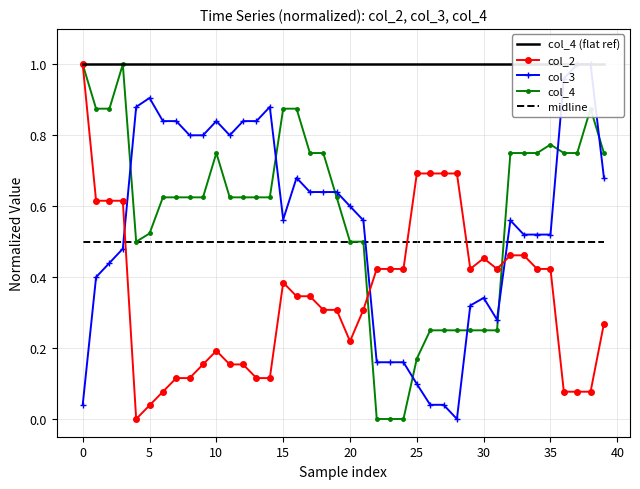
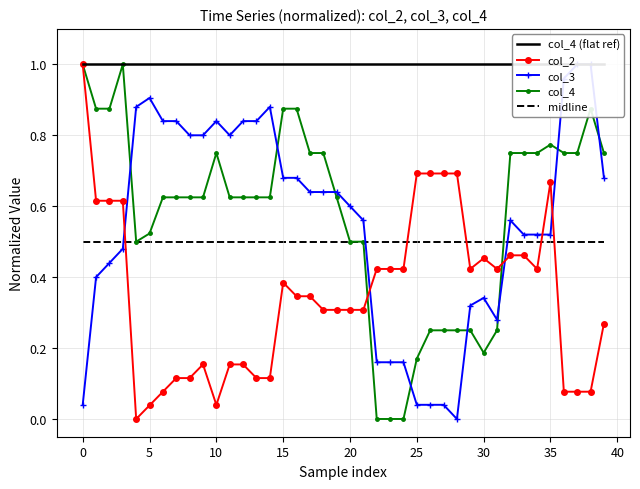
col_2, 10: 0.19 -> 0.04
col_3, 15: 0.56 -> 0.68
col_2, 20: 0.22 -> 0.31
col_3, 25: 0.10 -> 0.04
col_4, 30: 0.25 -> 0.19
col_2, 35: 0.42 -> 0.67
